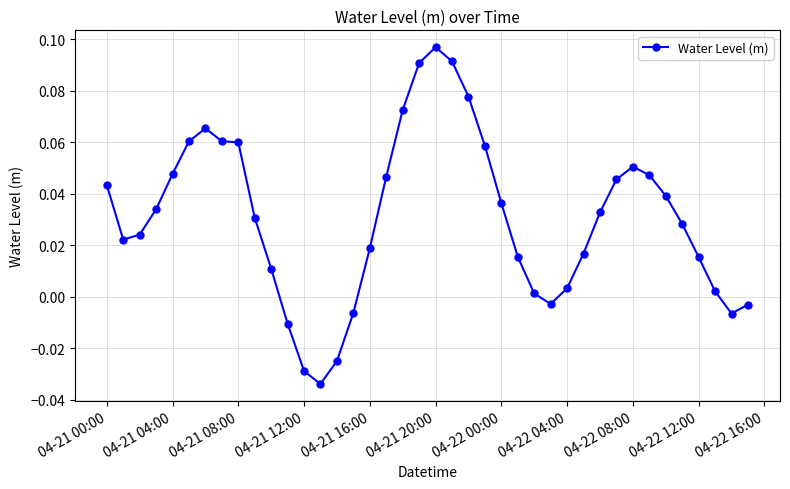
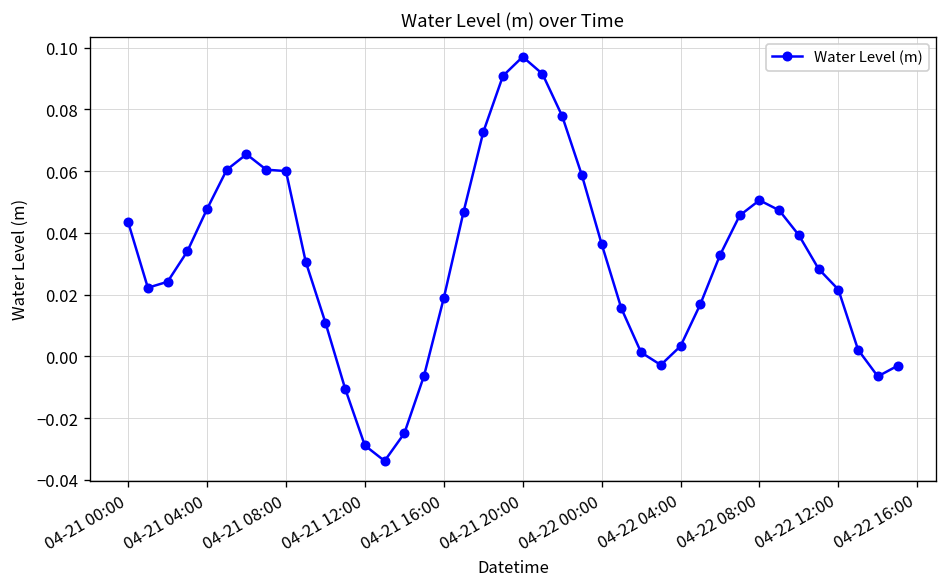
04-22 12:00: 0.015 -> 0.022
